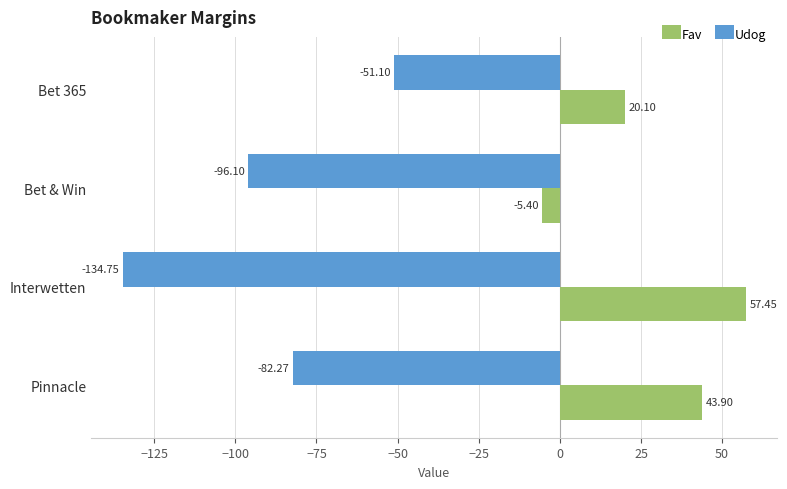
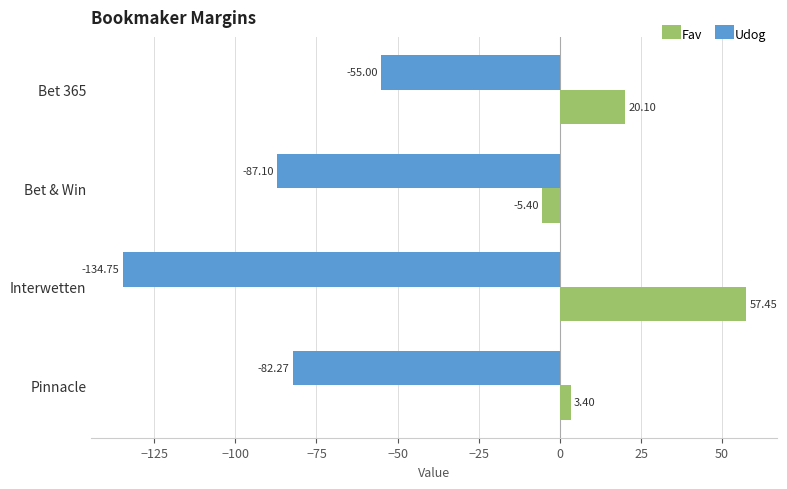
Udog, Bet 365: -51.10 -> -55.00
Udog, Bet & Win: -96.10 -> -87.10
Fav, Pinnacle: 43.90 -> 3.40
